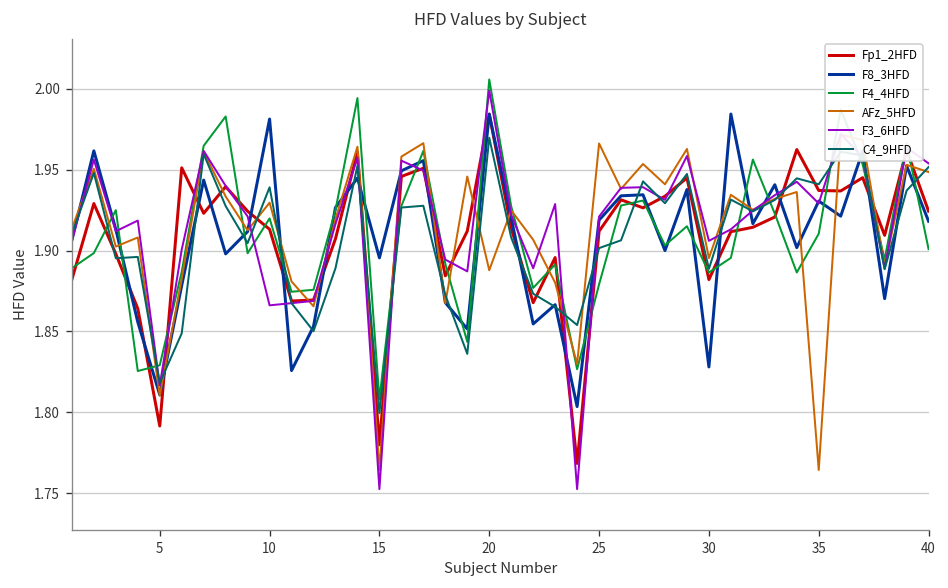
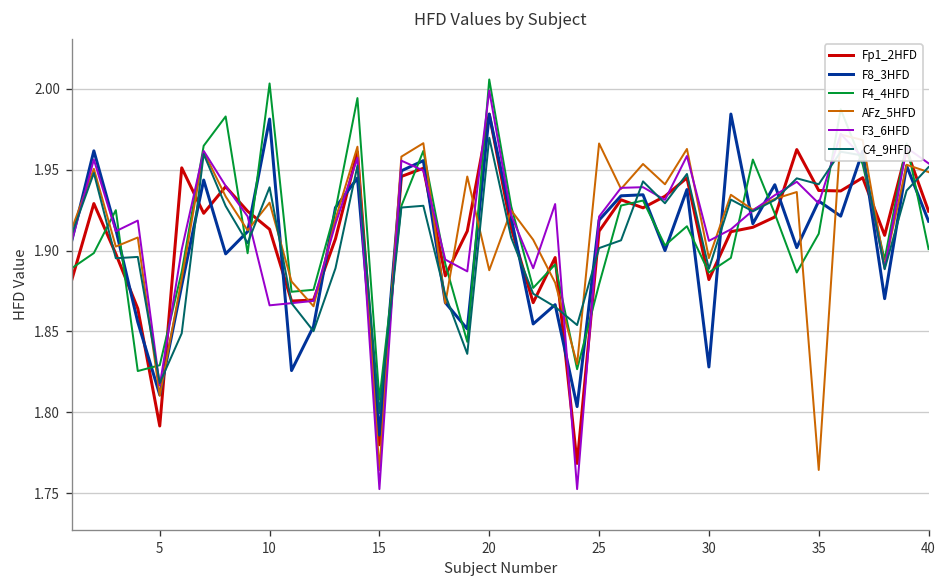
F4_4HFD, 10: 1.920 -> 2.003
F8_3HFD, 15: 1.896 -> 1.786
